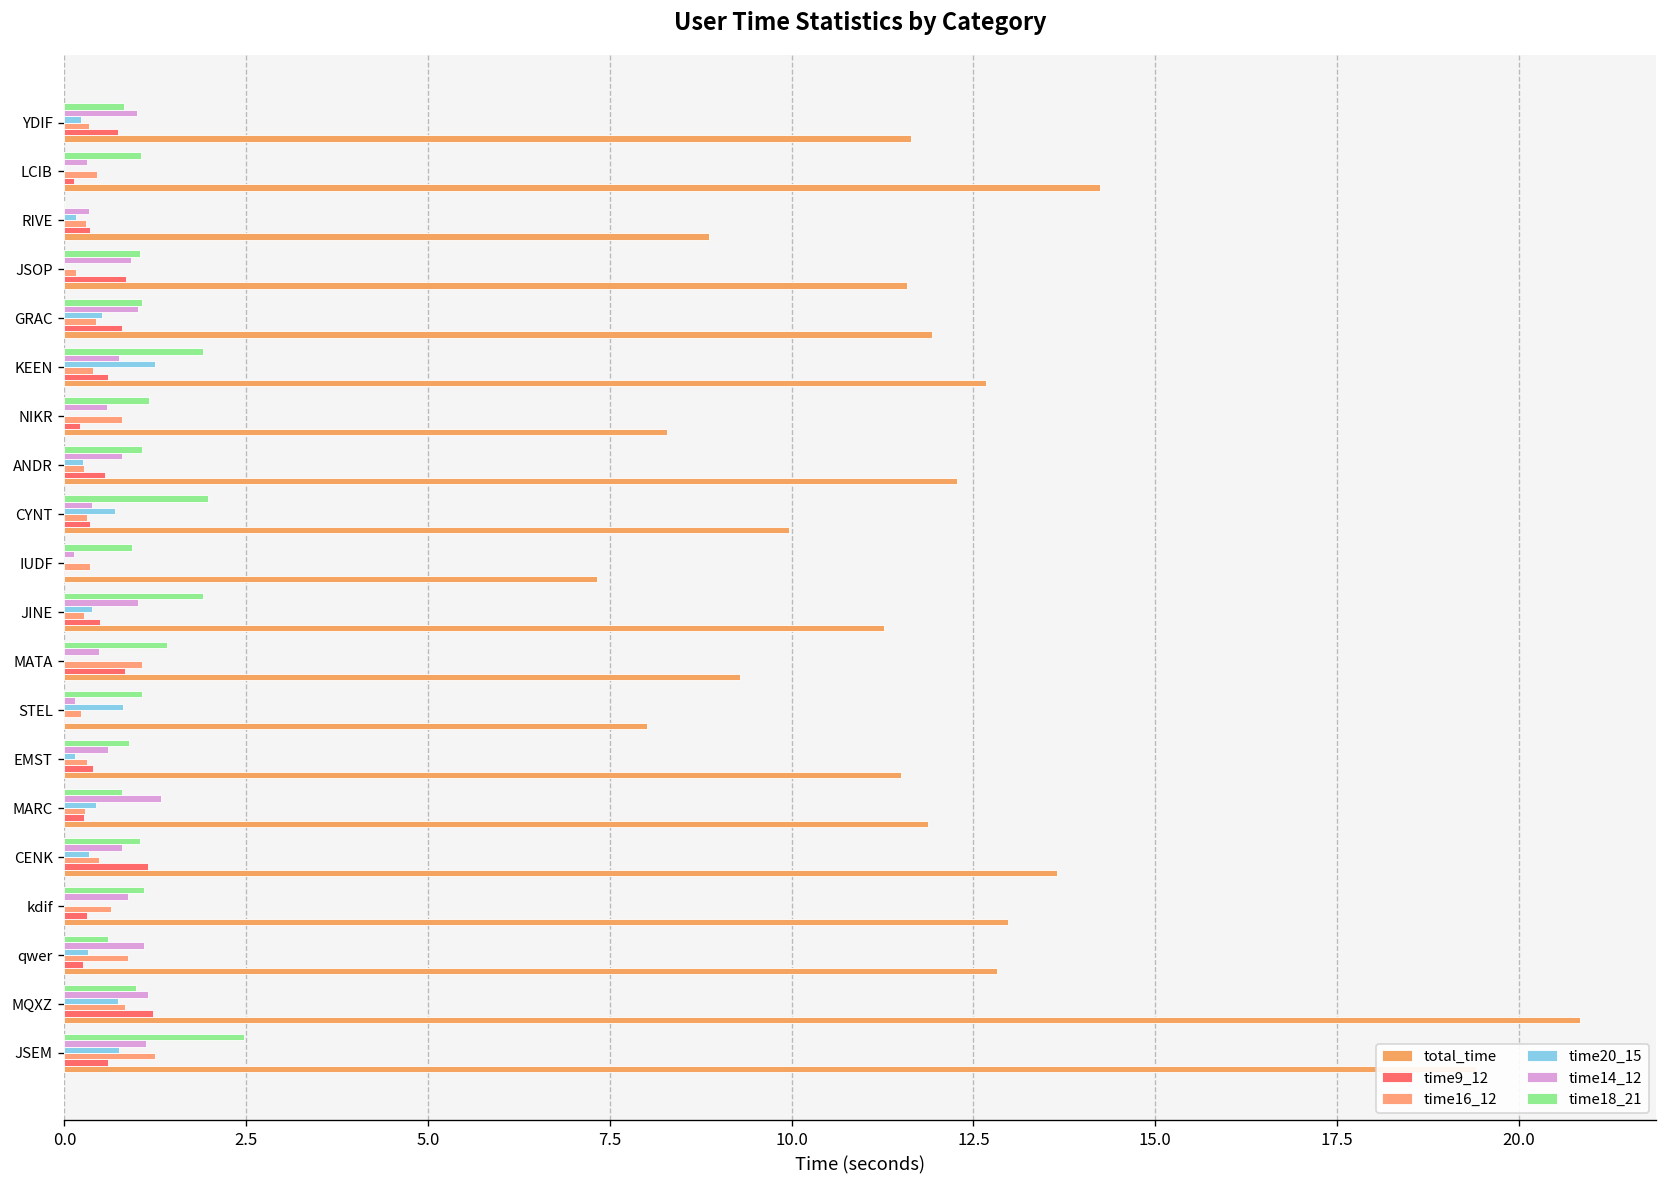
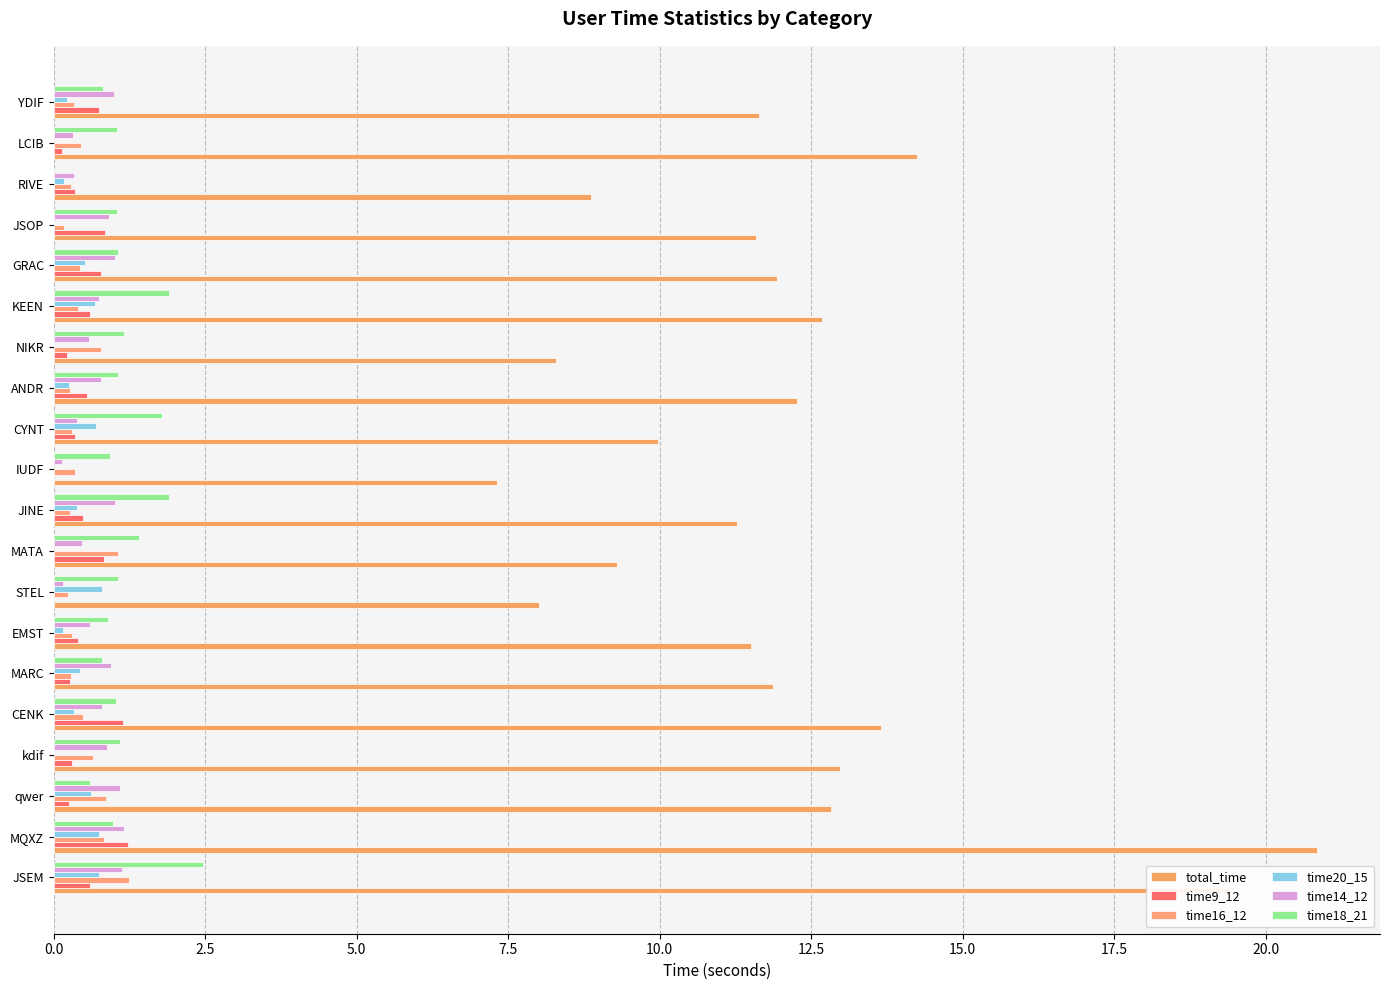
time20_15, KEEN: 1.2 -> 0.7
time18_21, CYNT: 2.0 -> 1.8
time14_12, MARC: 1.3 -> 0.9
time20_15, qwer: 0.3 -> 0.6
